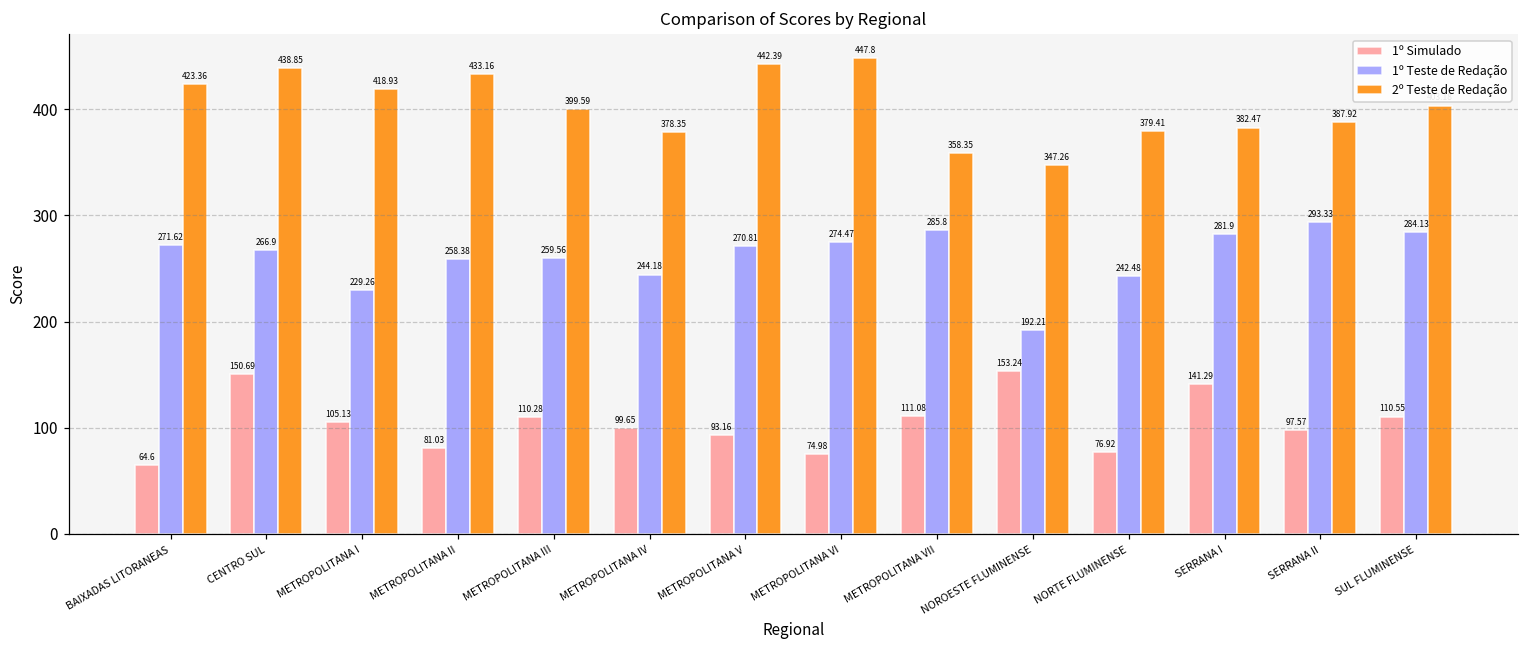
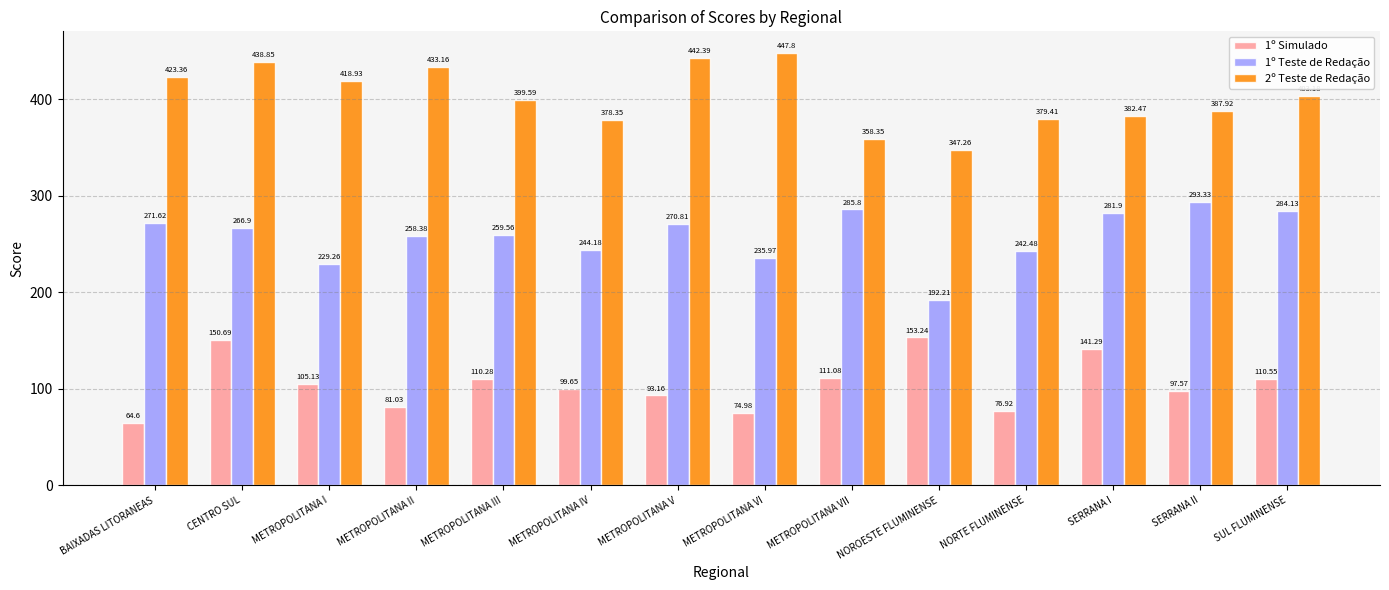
1º Teste de Redação, METROPOLITANA VI: 274.47 -> 235.97
